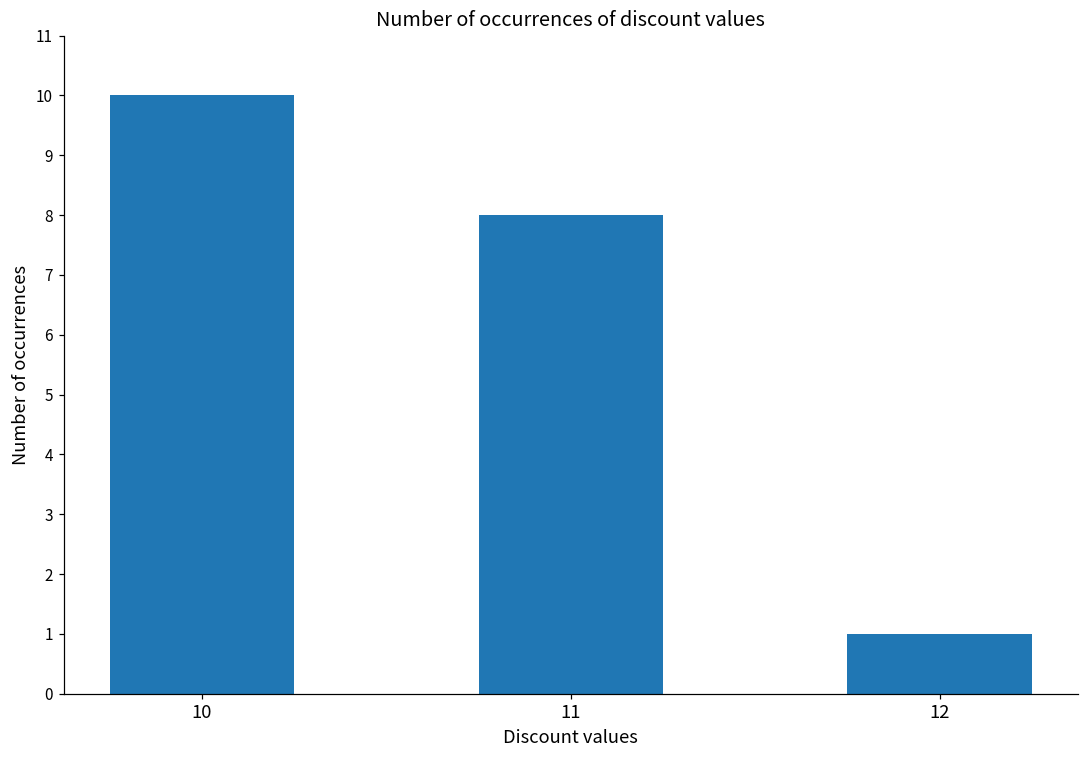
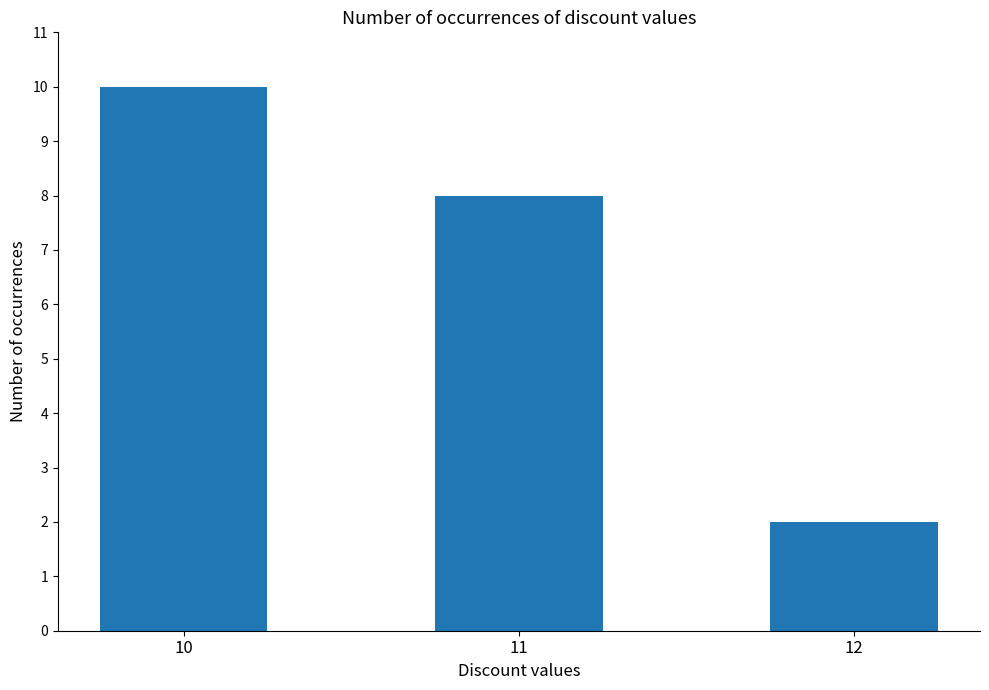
12: 1 -> 2
